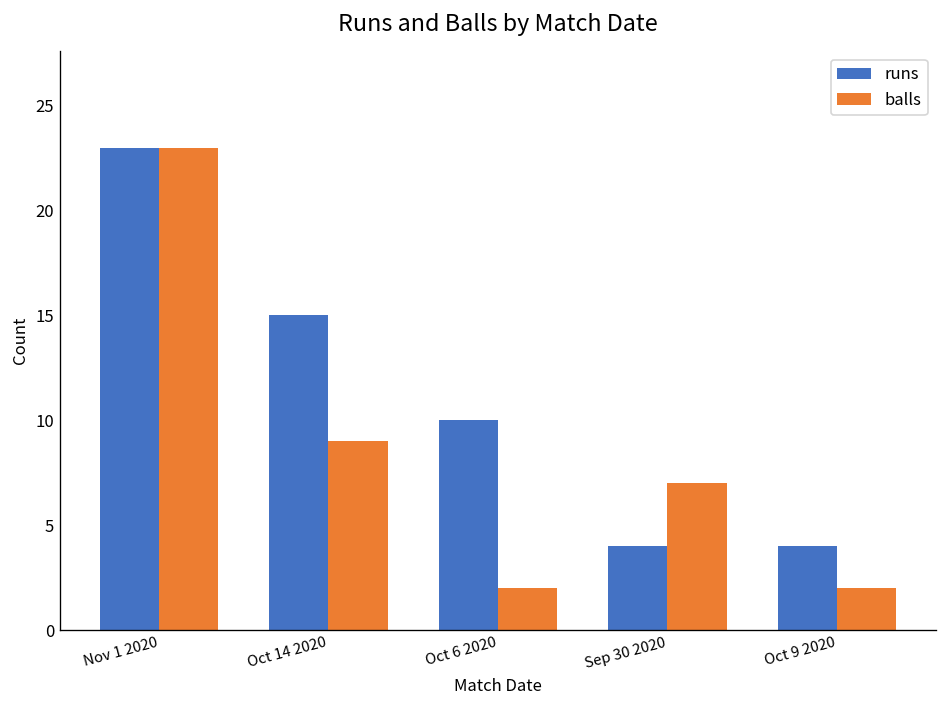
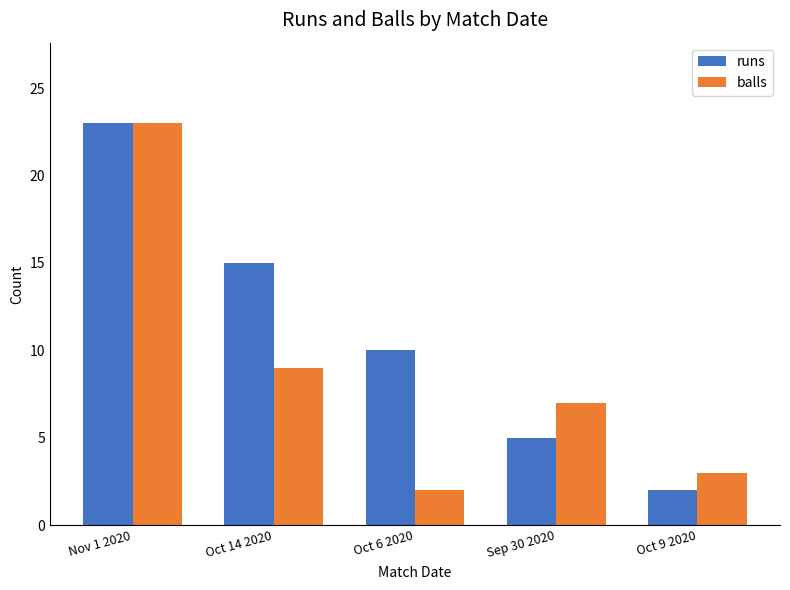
runs, Sep 30 2020: 4 -> 5
runs, Oct 9 2020: 4 -> 2
balls, Oct 9 2020: 2 -> 3
